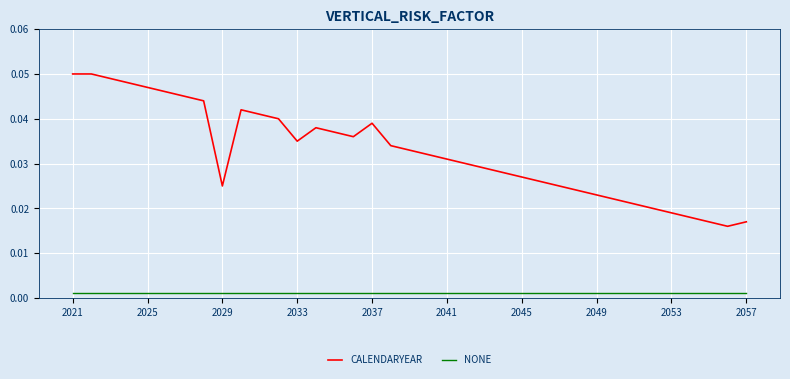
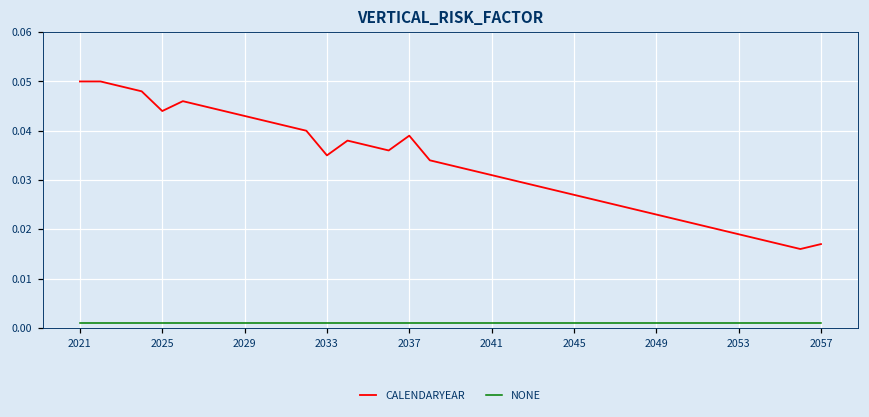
CALENDARYEAR, 2025: 0.047 -> 0.044
CALENDARYEAR, 2029: 0.025 -> 0.043
